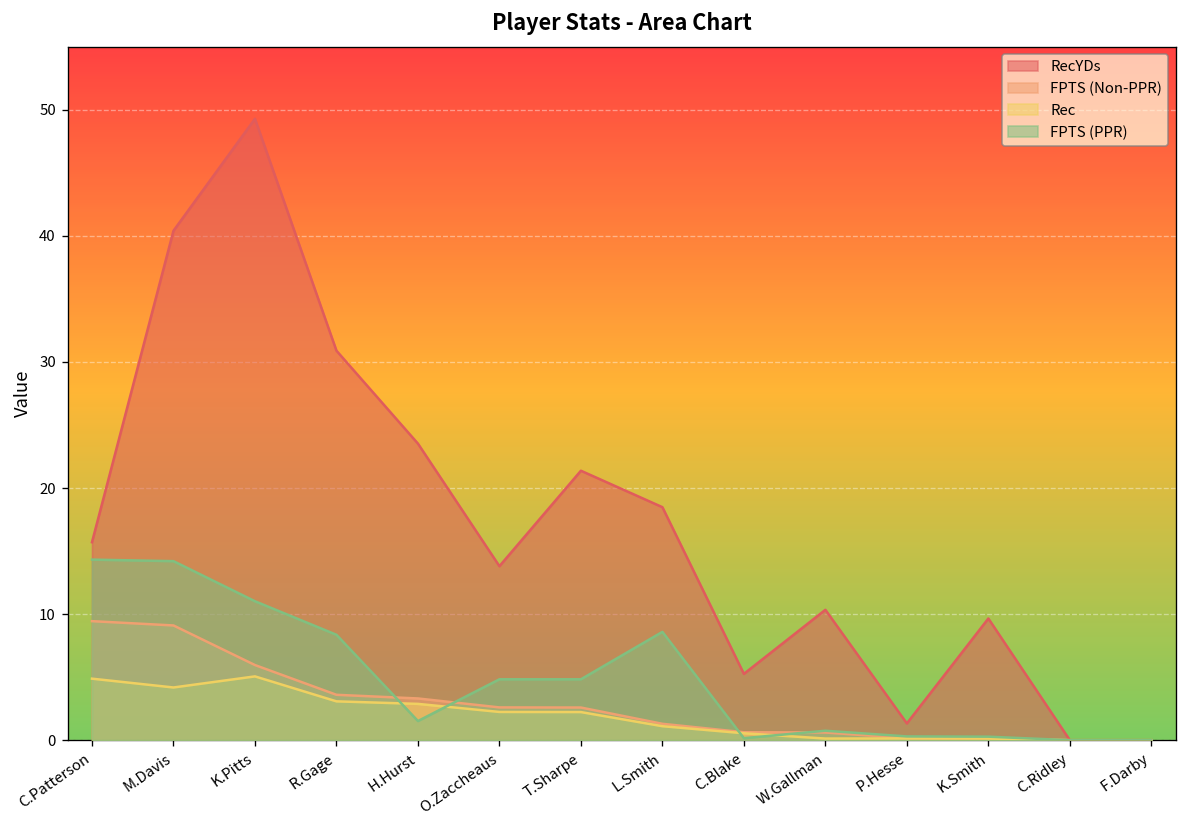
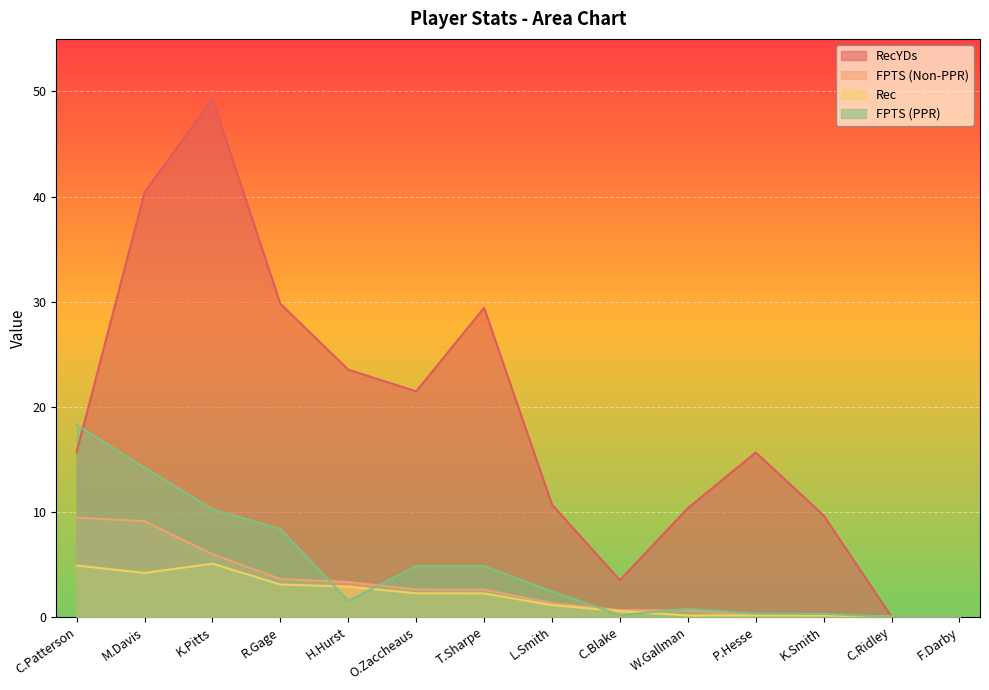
FPTS (PPR), C.Patterson: 14.3 -> 18.3
FPTS (PPR), K.Pitts: 11.0 -> 10.2
RecYDs, R.Gage: 30.9 -> 29.8
RecYDs, O.Zaccheaus: 13.8 -> 21.5
RecYDs, T.Sharpe: 21.4 -> 29.4
RecYDs, L.Smith: 18.5 -> 10.7
FPTS (PPR), L.Smith: 8.6 -> 2.4
RecYDs, C.Blake: 5.3 -> 3.5
RecYDs, P.Hesse: 1.3 -> 15.6
